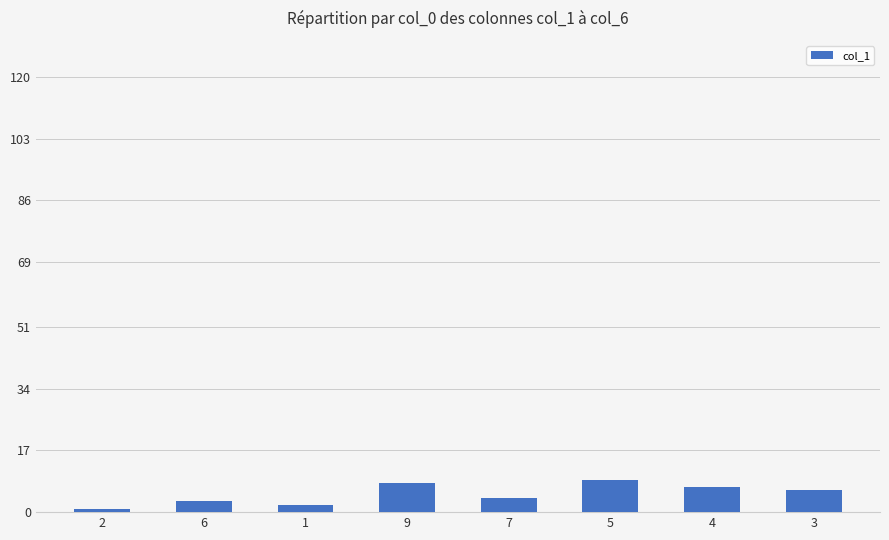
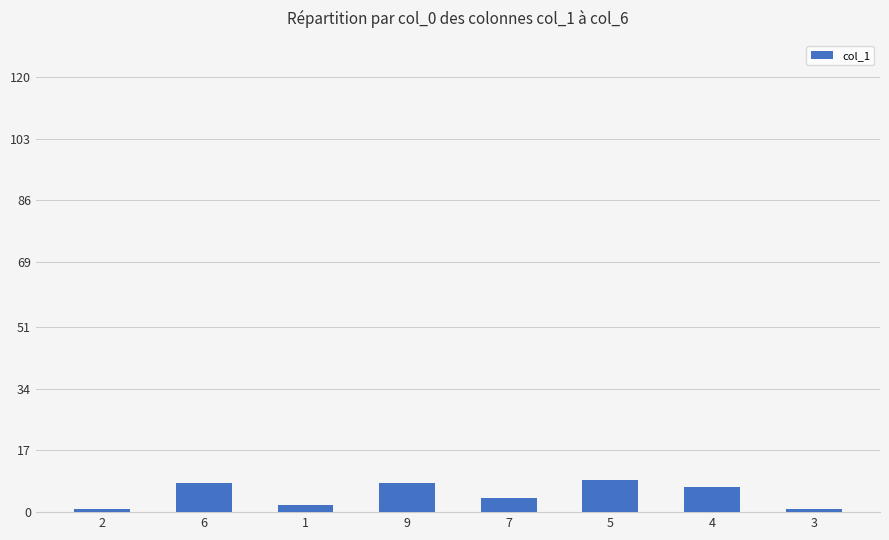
6: 3 -> 8
3: 6 -> 1
